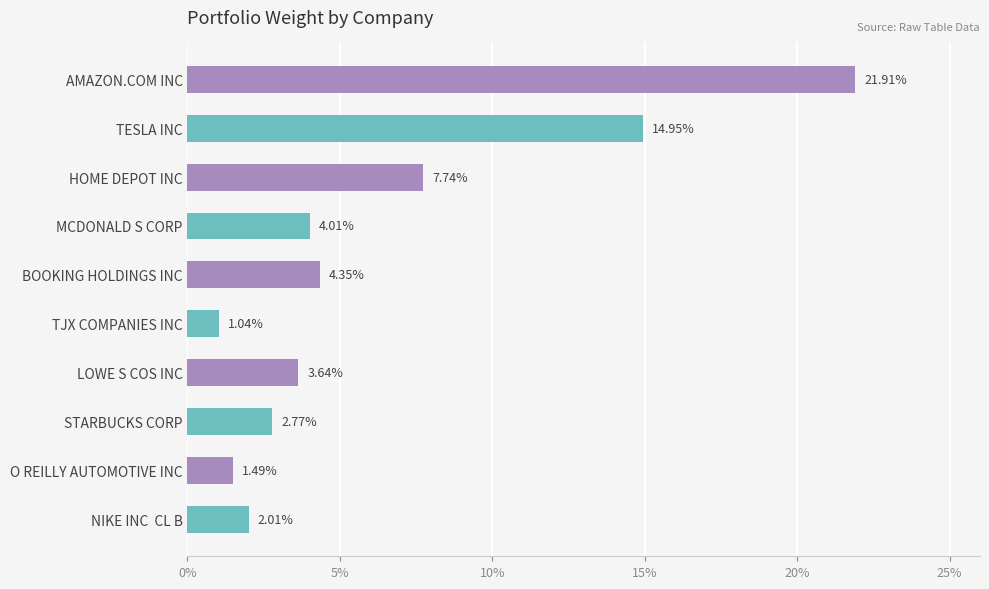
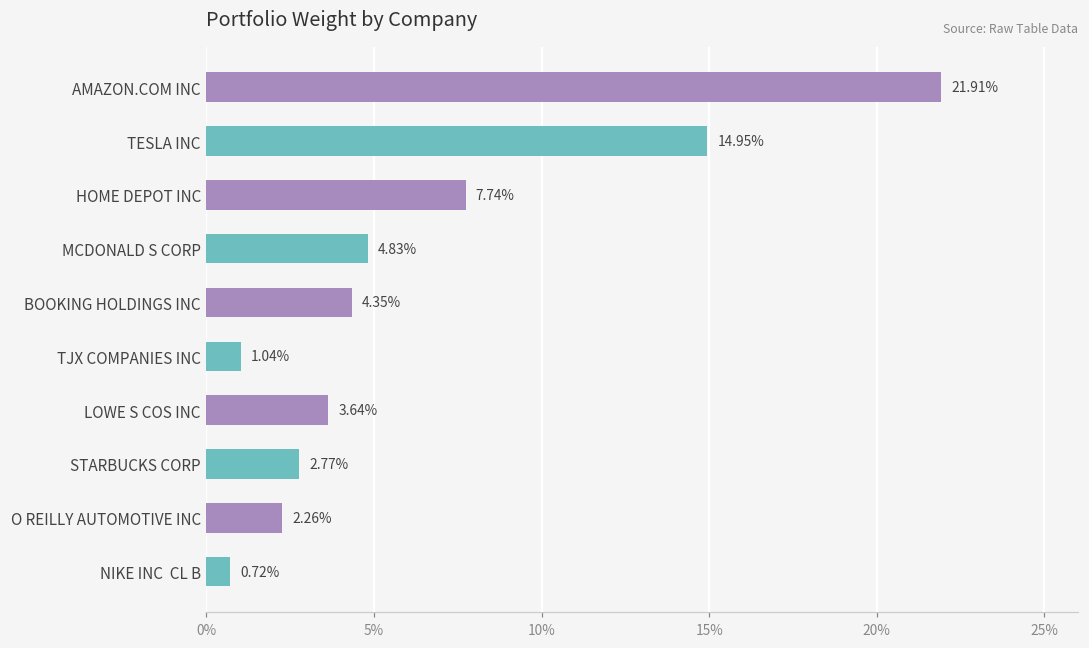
MCDONALD S CORP: 4.01% -> 4.83%
O REILLY AUTOMOTIVE INC: 1.49% -> 2.26%
NIKE INC CL B: 2.01% -> 0.72%
